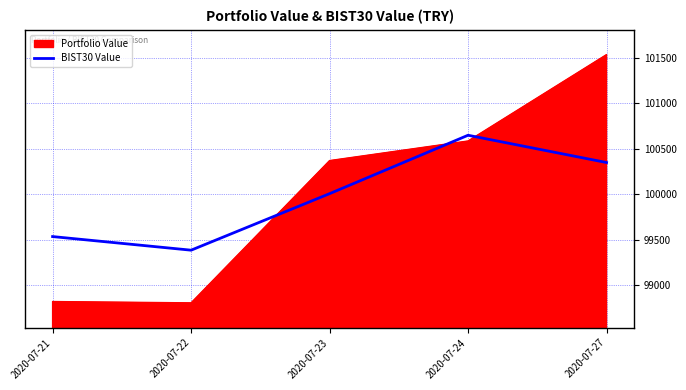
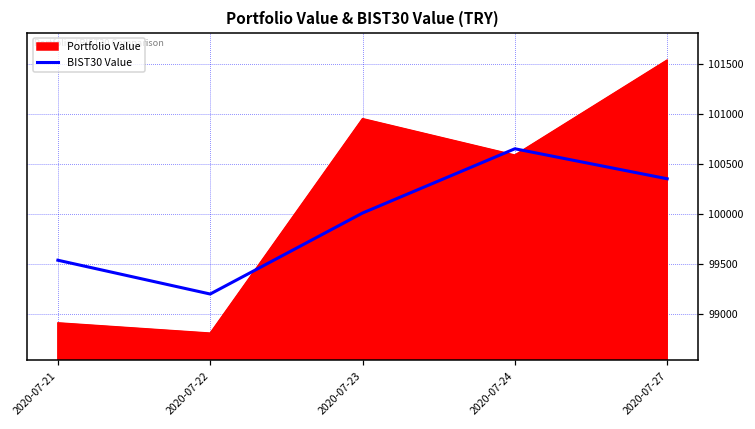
Portfolio Value, 2020-07-21: 98800 -> 98900
BIST30 Value, 2020-07-22: 99400 -> 99200
Portfolio Value, 2020-07-23: 100400 -> 101000
